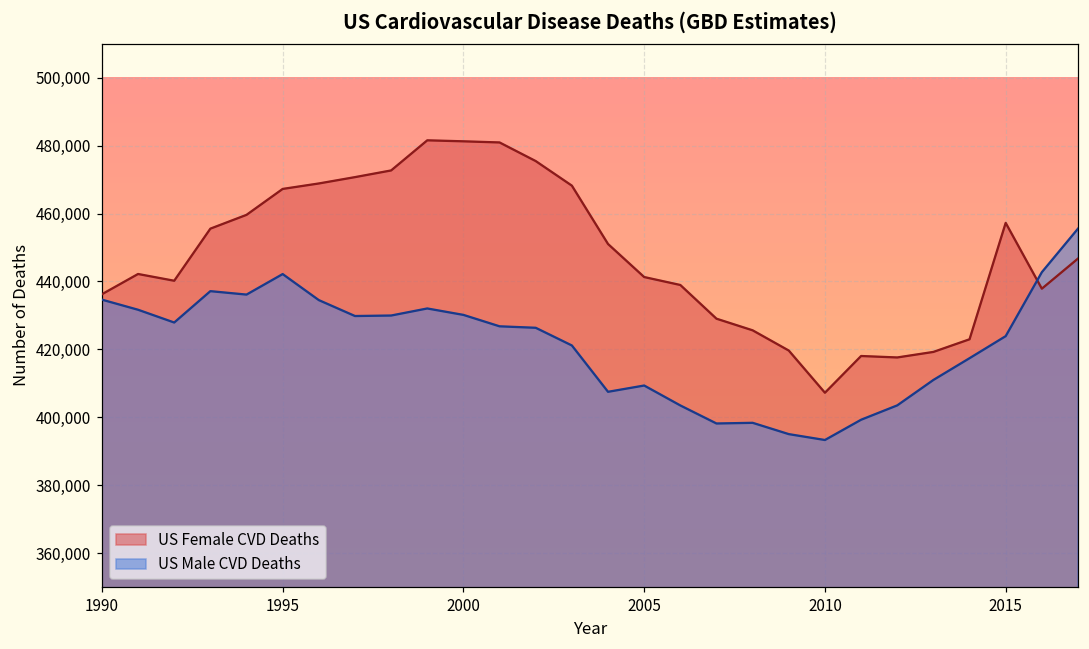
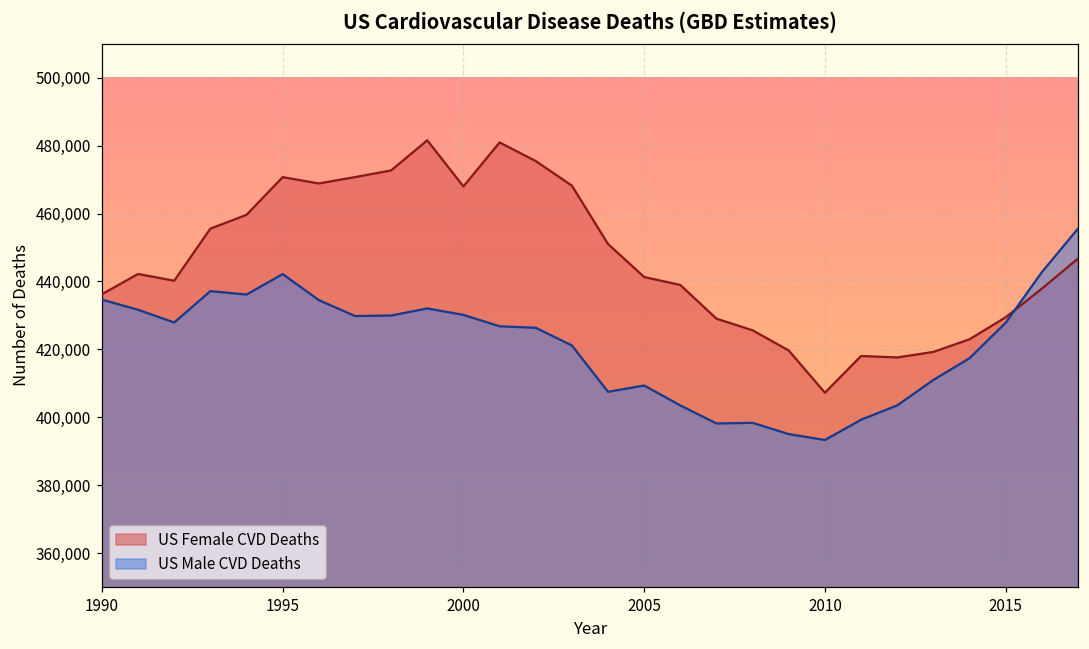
US Female CVD Deaths, 1995: 467,000 -> 471,000
US Female CVD Deaths, 2000: 481,000 -> 468,000
US Female CVD Deaths, 2015: 457,000 -> 429,000
US Male CVD Deaths, 2015: 424,000 -> 428,000
